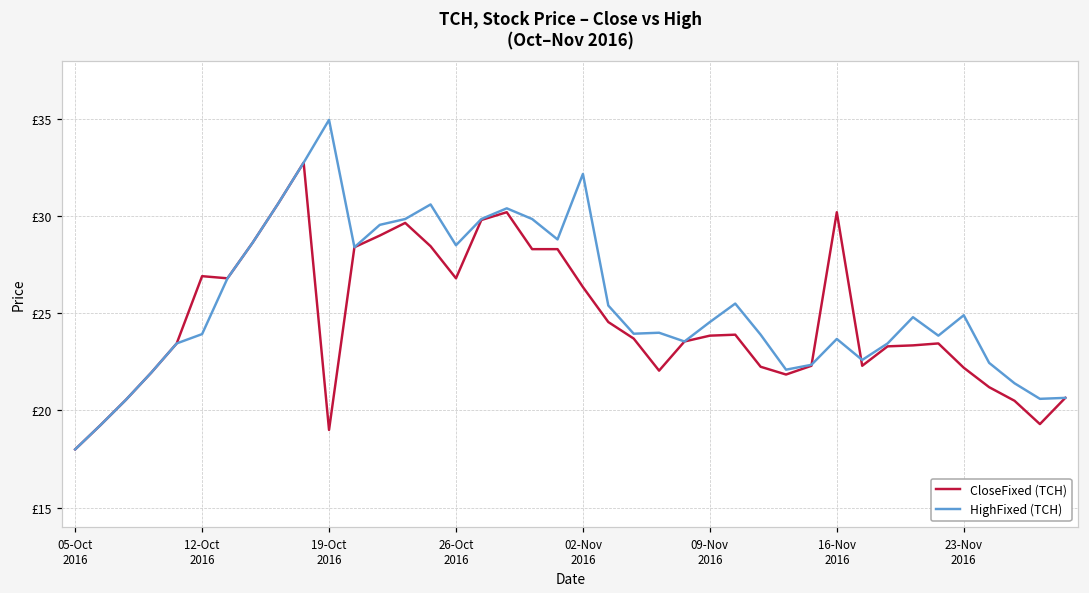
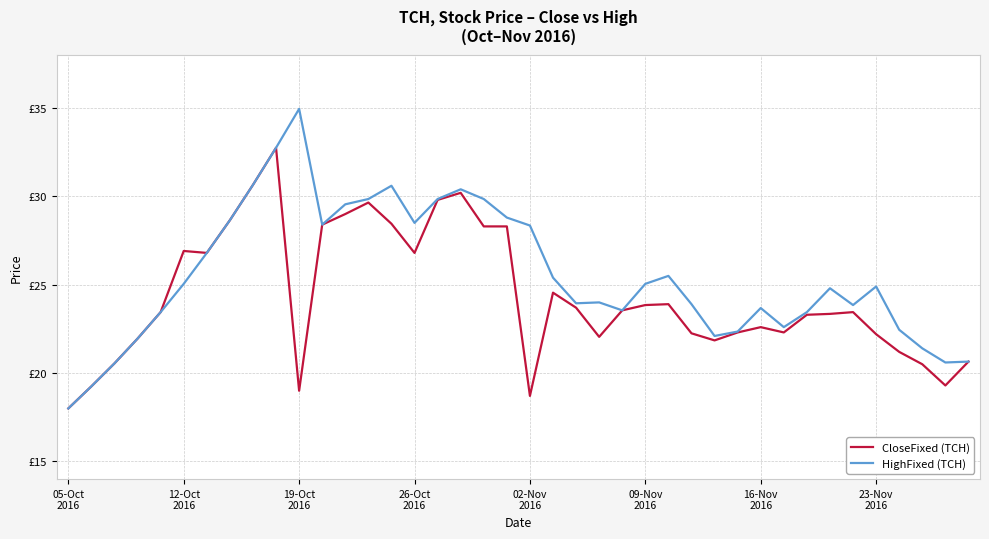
HighFixed (TCH), 12-Oct 2016: £23.9 -> £25.1
CloseFixed (TCH), 02-Nov 2016: £26.4 -> £18.7
HighFixed (TCH), 02-Nov 2016: £32.2 -> £28.4
HighFixed (TCH), 09-Nov 2016: £24.6 -> £25.1
CloseFixed (TCH), 16-Nov 2016: £30.2 -> £22.6
